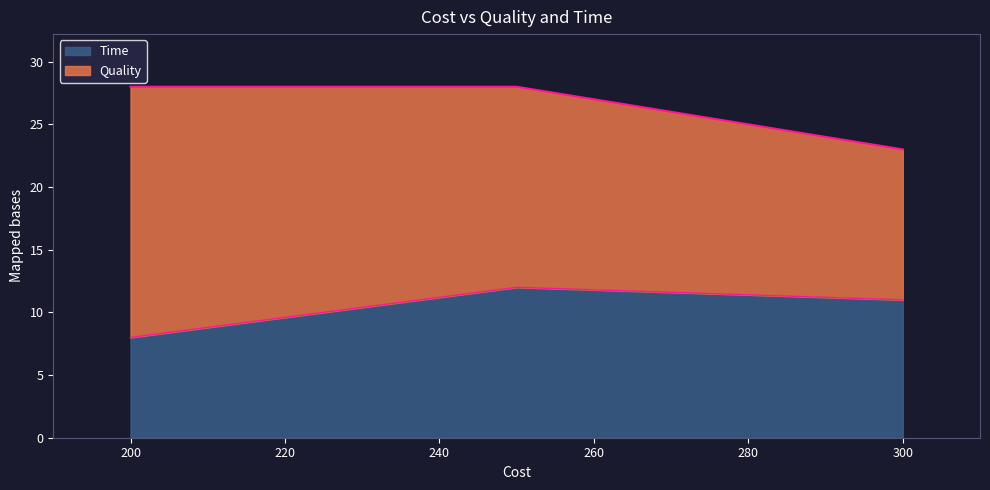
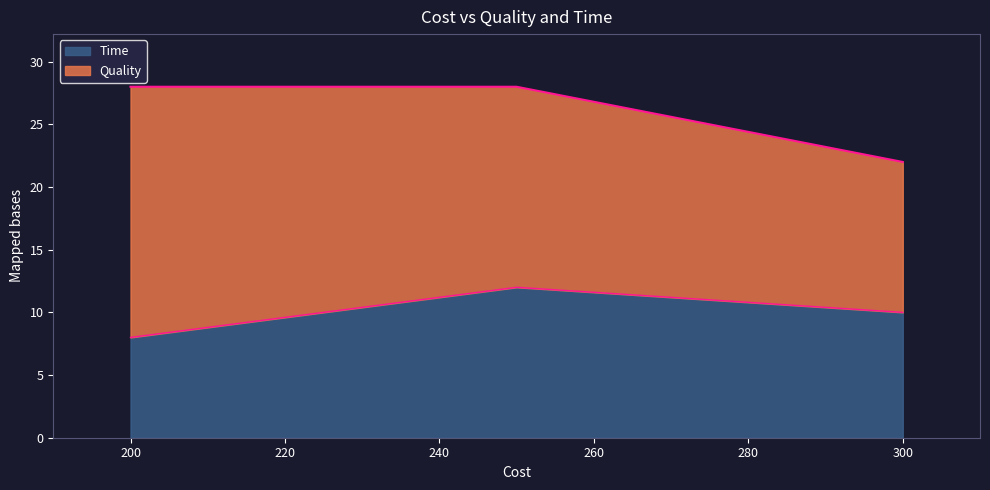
Time, 300: 11 -> 10
